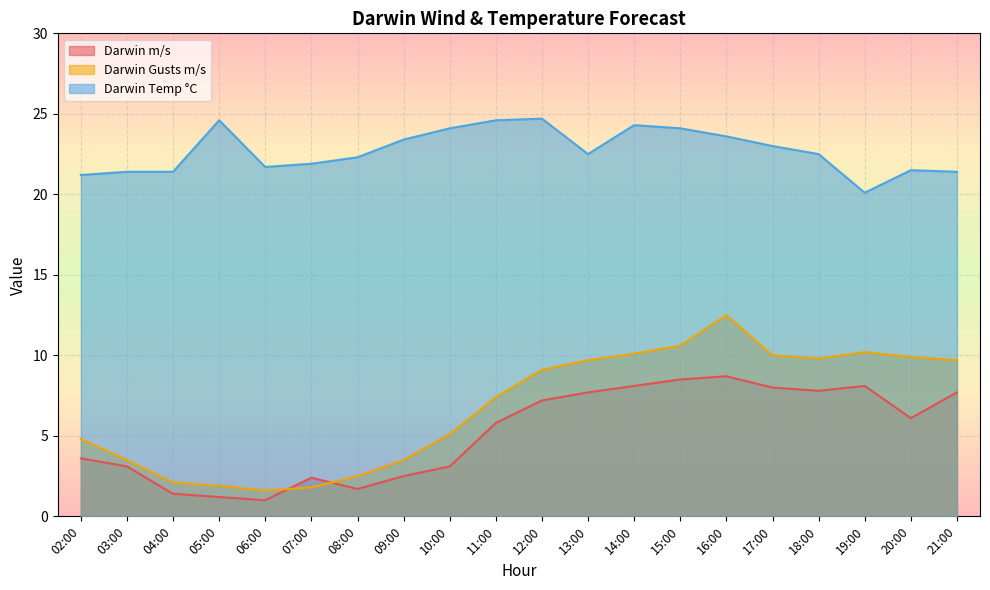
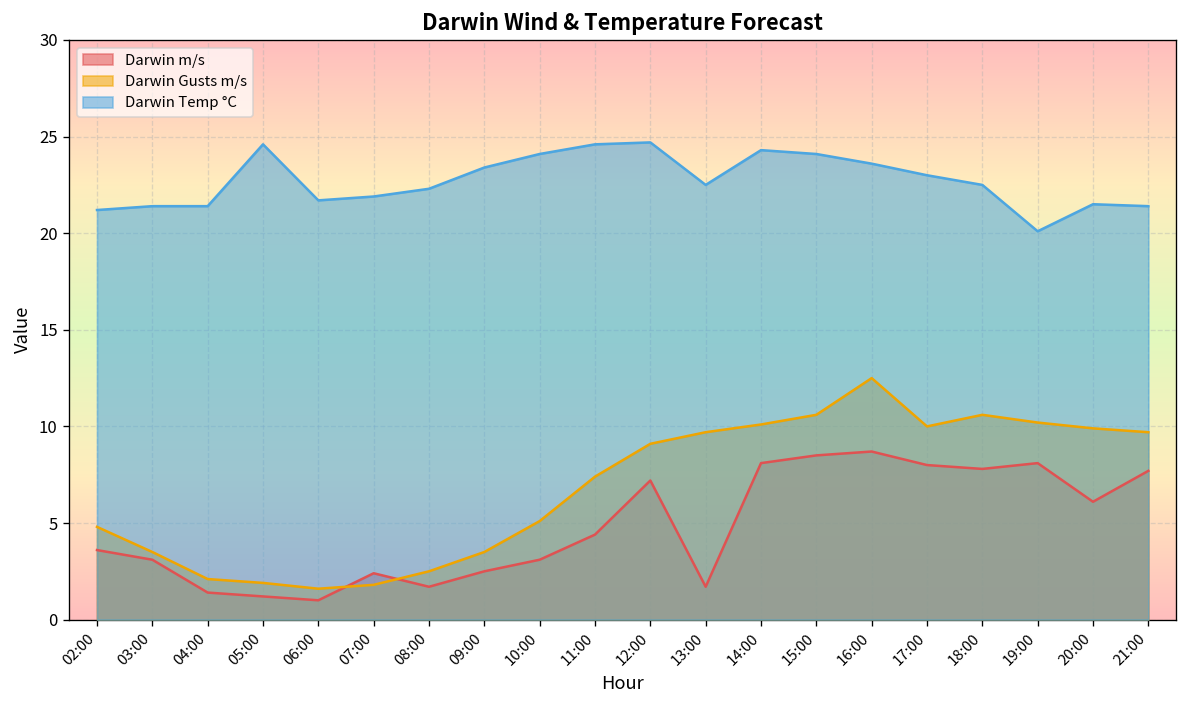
Darwin m/s, 11:00: 5.8 -> 4.4
Darwin m/s, 13:00: 7.7 -> 1.7
Darwin Gusts m/s, 18:00: 9.8 -> 10.6
